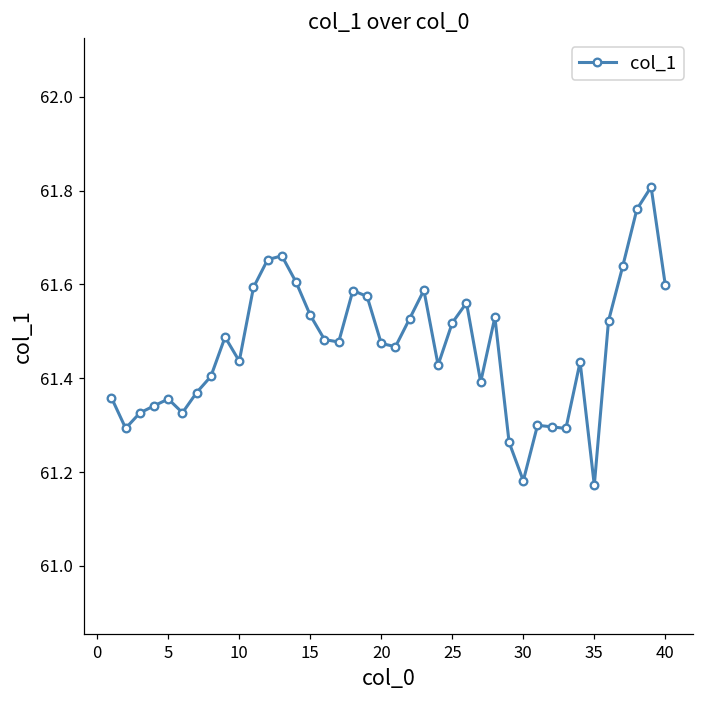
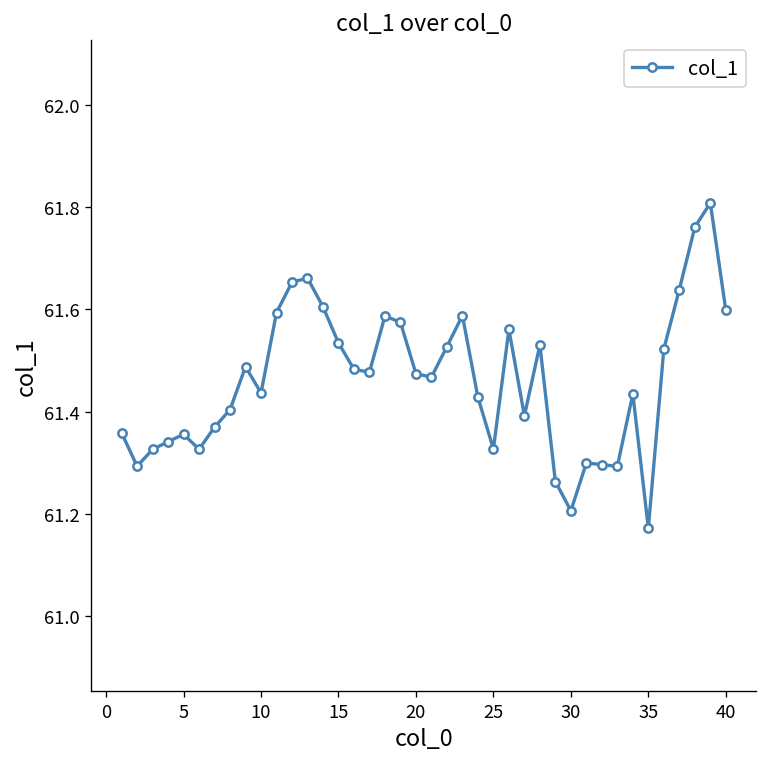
25: 61.52 -> 61.33
30: 61.18 -> 61.21
